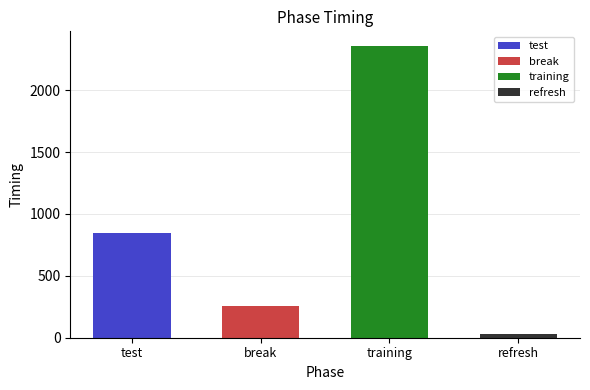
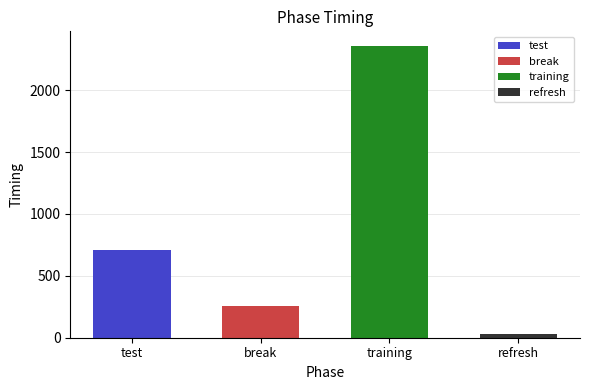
test: 840 -> 710
